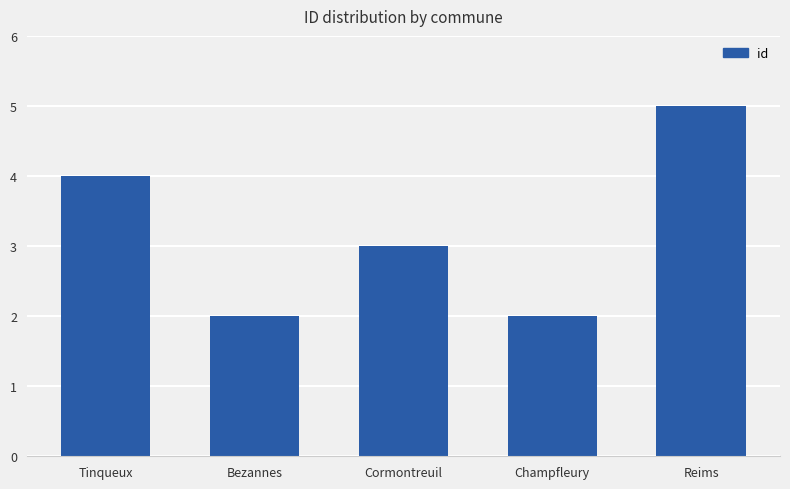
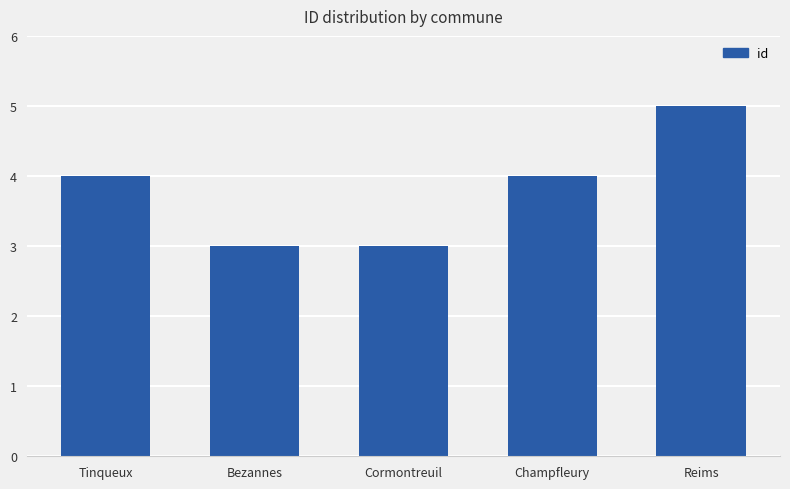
Bezannes: 2 -> 3
Champfleury: 2 -> 4
